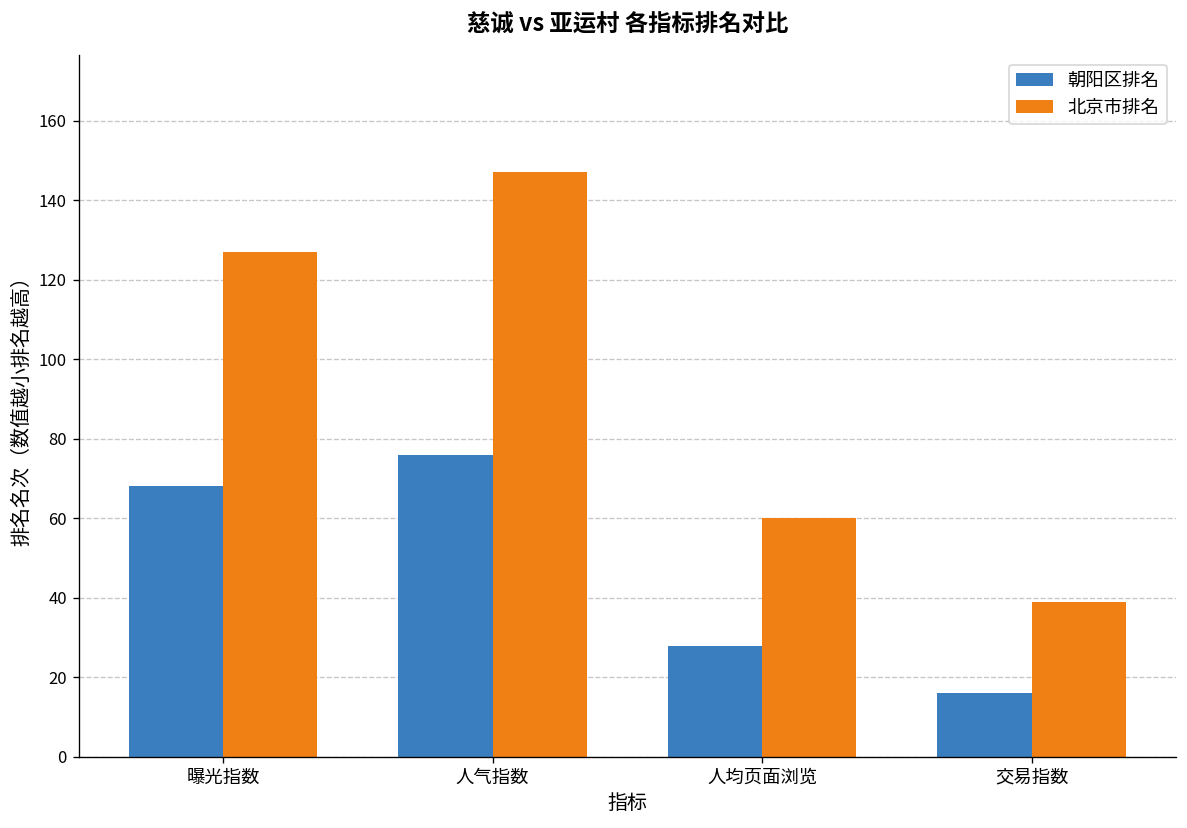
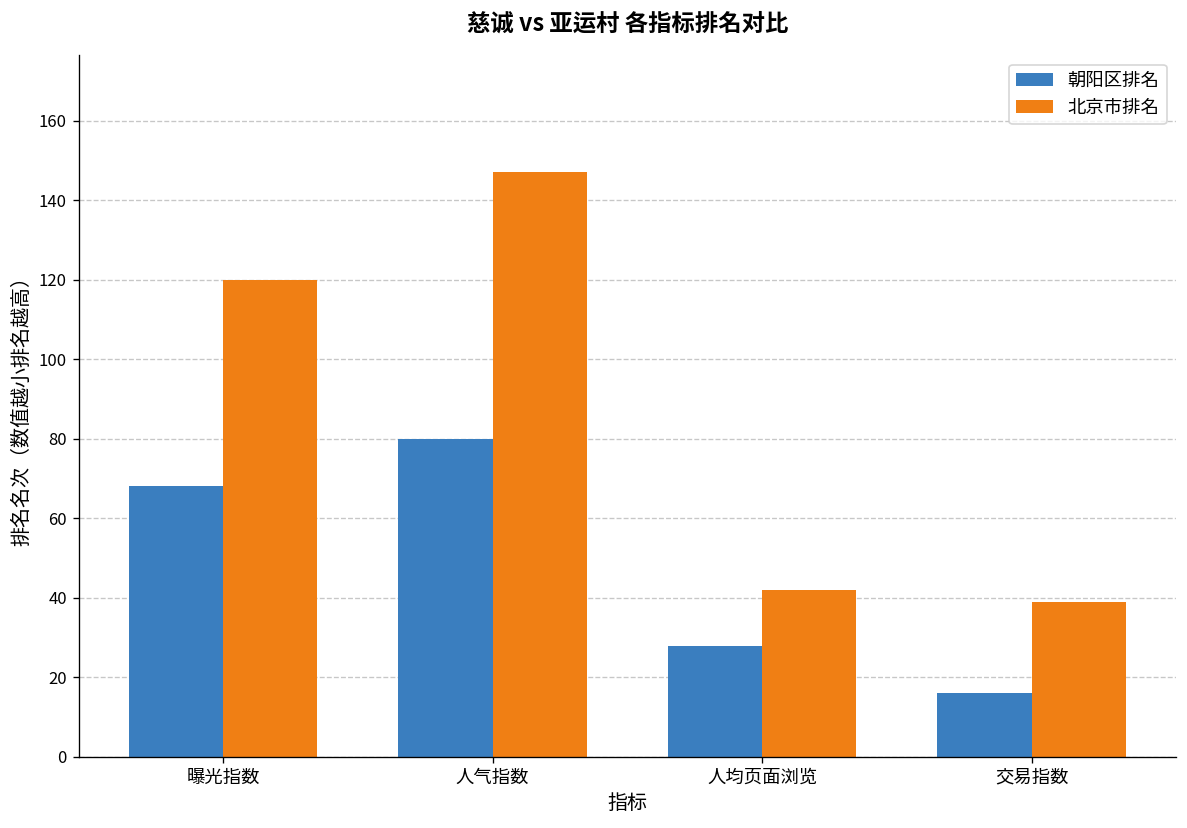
北京市排名, 曝光指数: 127 -> 120
朝阳区排名, 人气指数: 76 -> 80
北京市排名, 人均页面浏览: 60 -> 42
